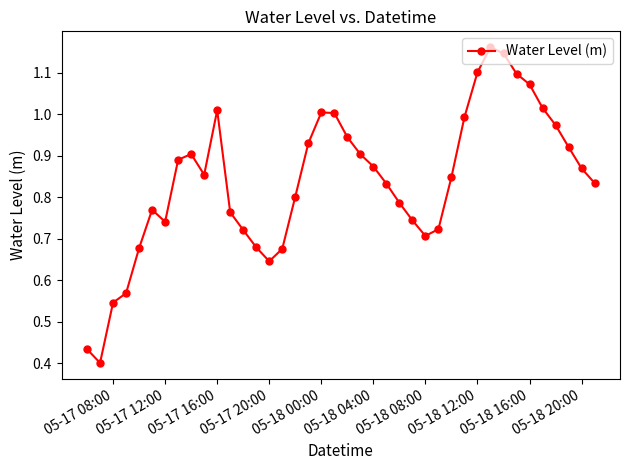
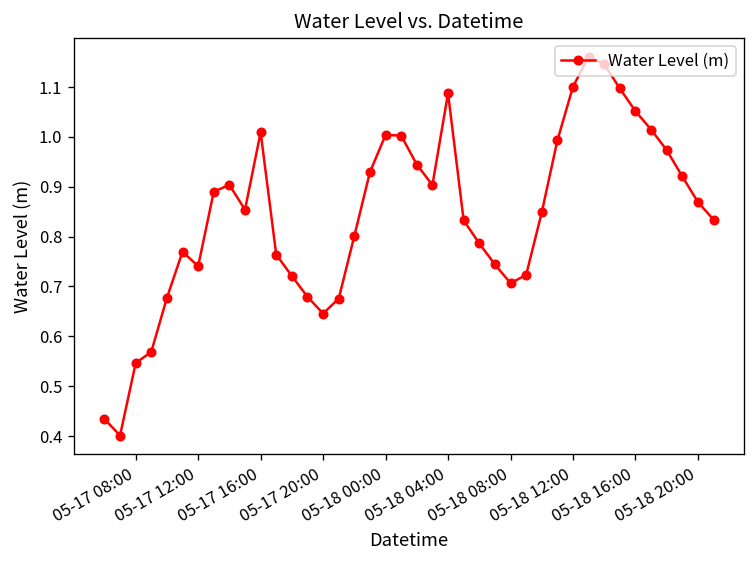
05-18 04:00: 0.87 -> 1.09
05-18 16:00: 1.07 -> 1.05
